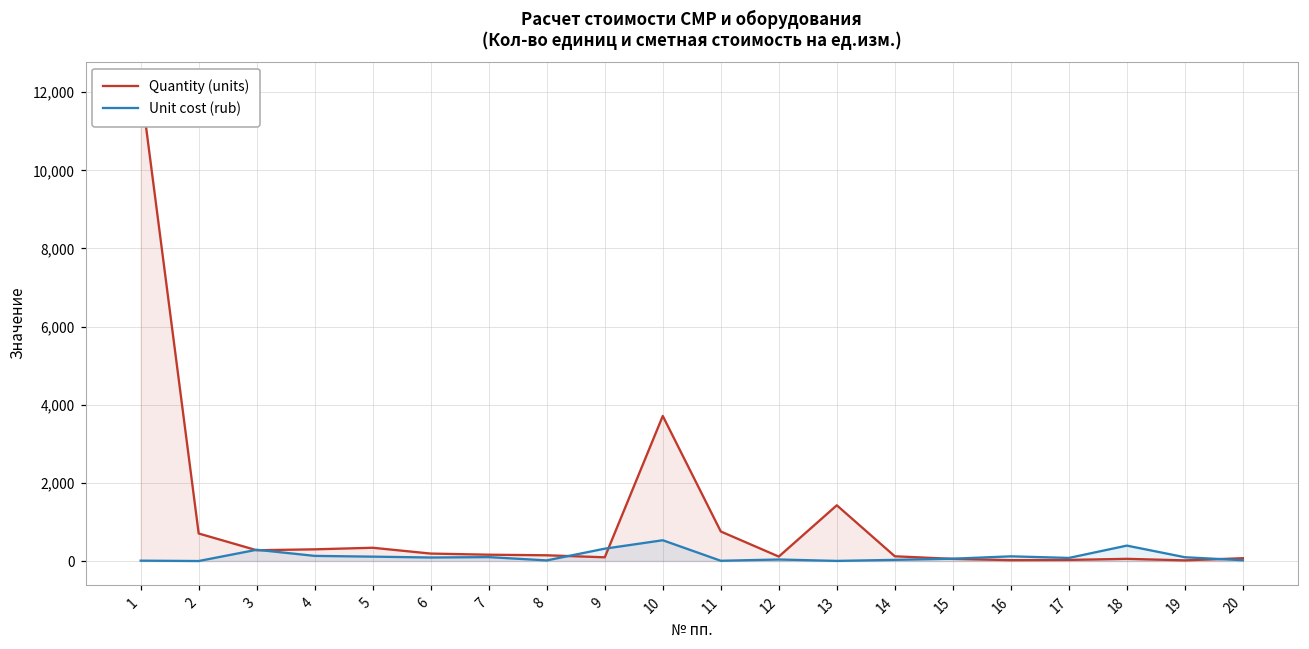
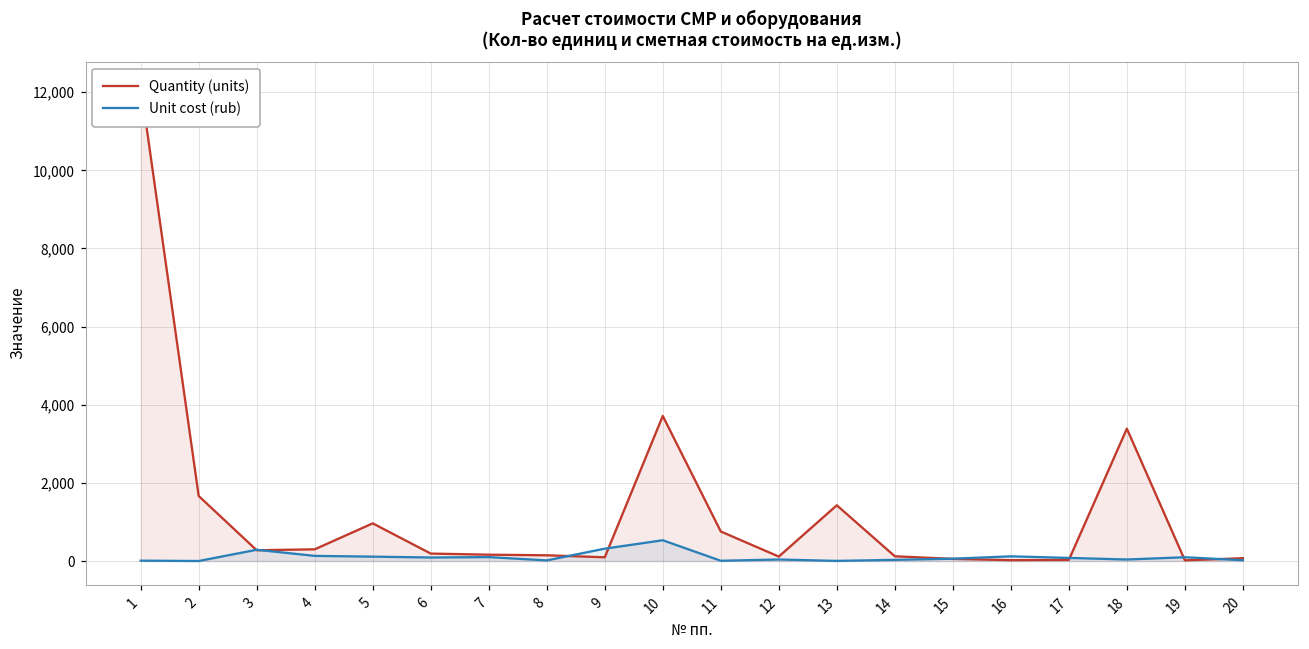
Quantity (units), 2: 700 -> 1,700
Quantity (units), 5: 300 -> 1,000
Quantity (units), 18: 100 -> 3,400
Unit cost (rub), 18: 400 -> 0
